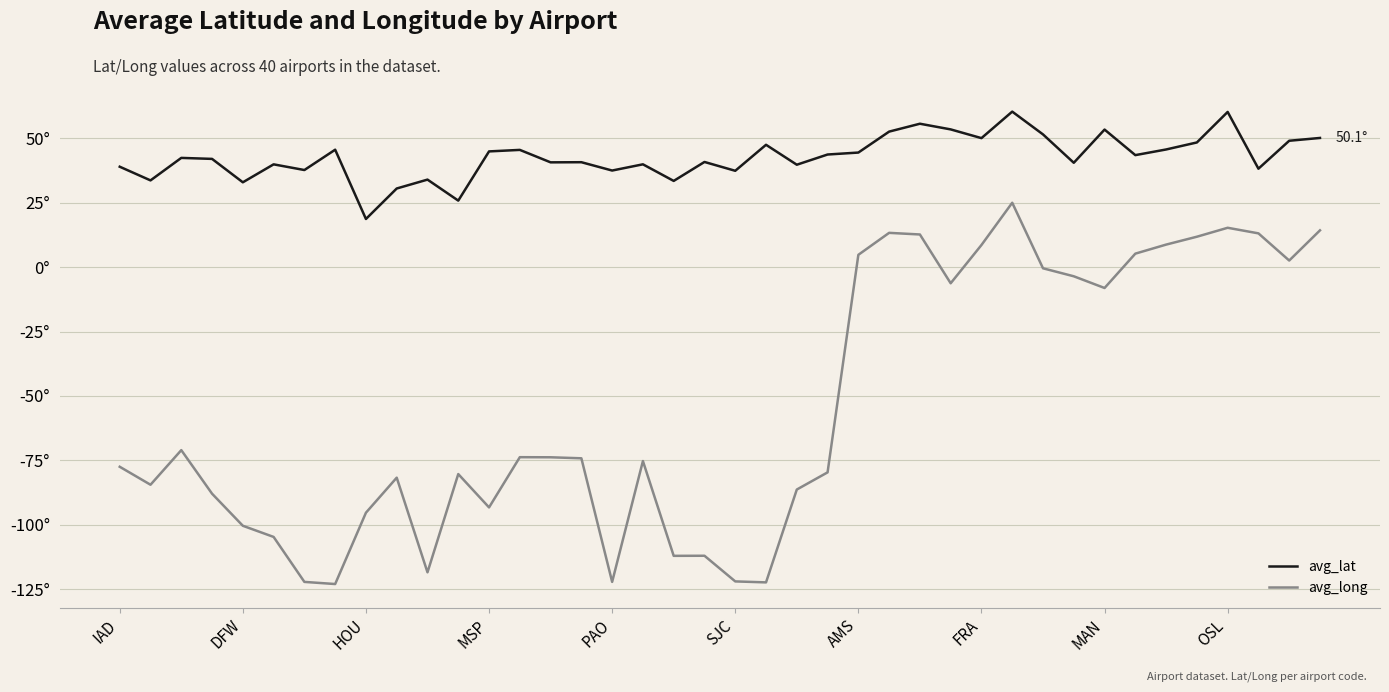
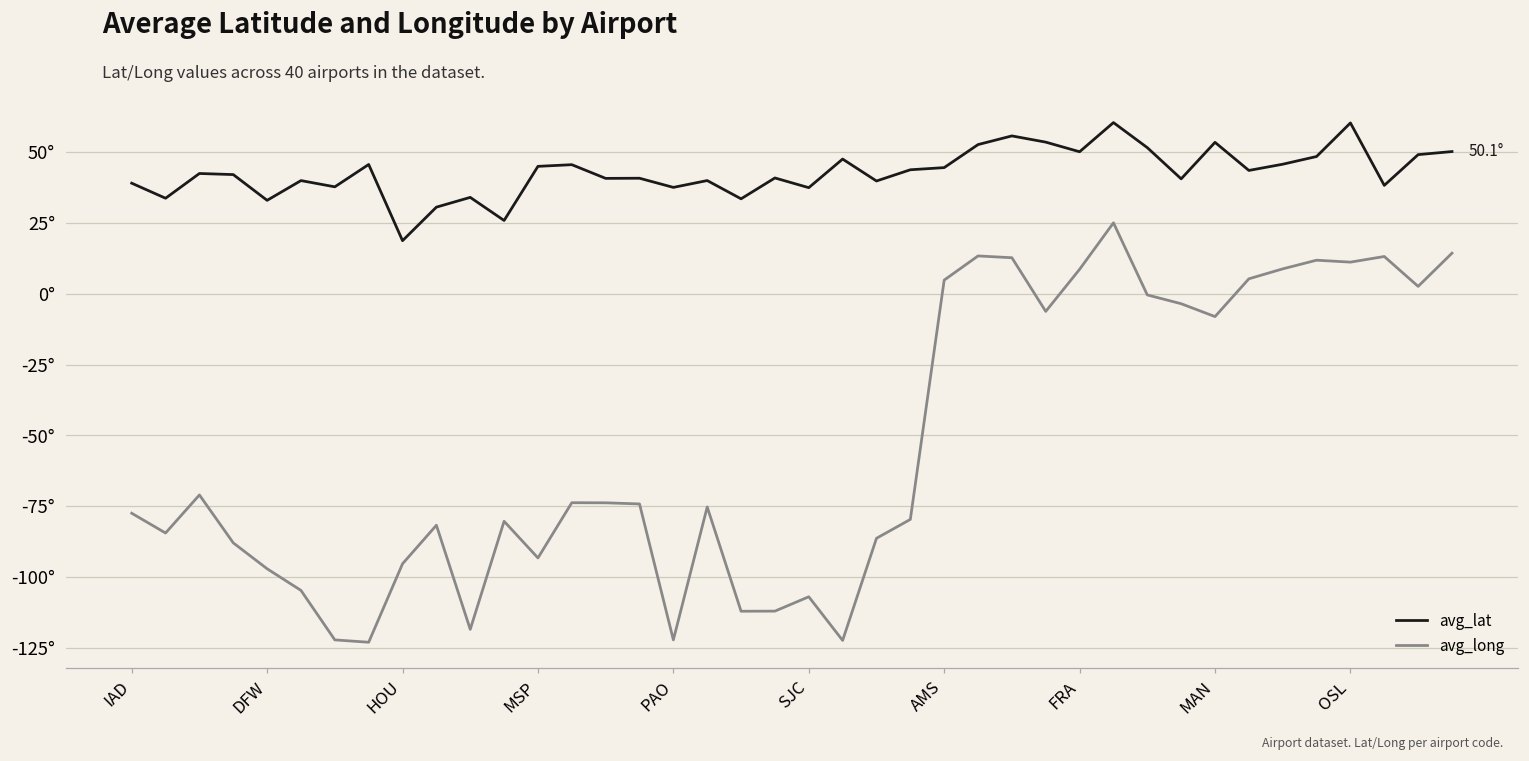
avg_long, DFW: -100° -> -97°
avg_long, SJC: -122° -> -107°
avg_long, OSL: 15° -> 11°
